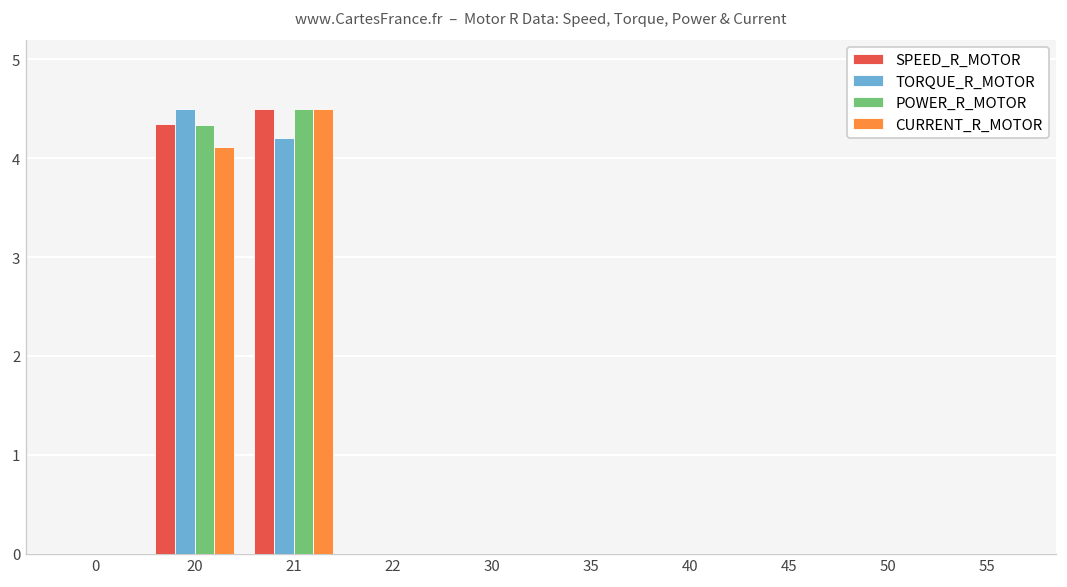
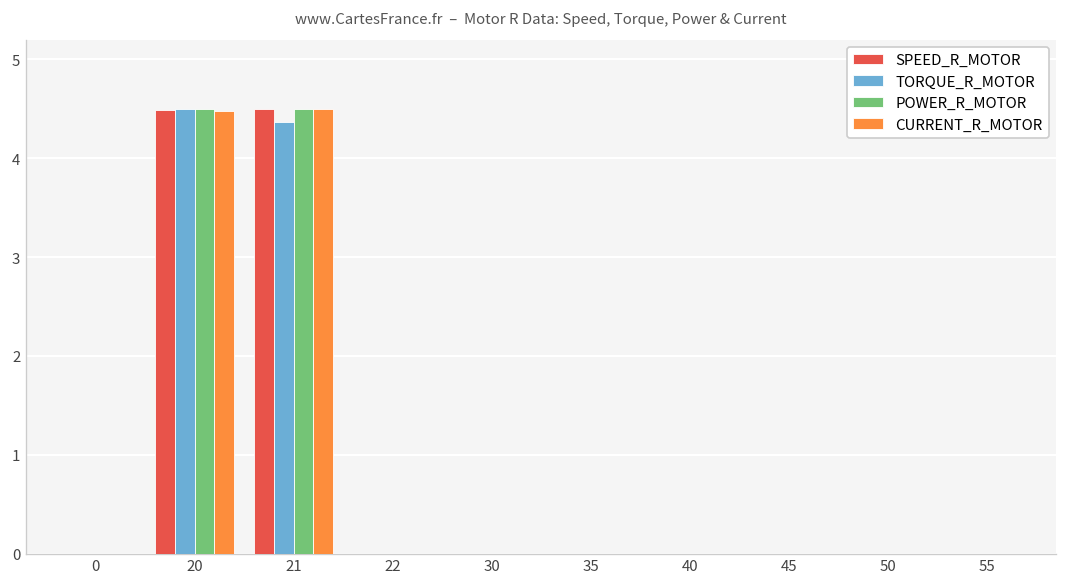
SPEED_R_MOTOR, 20: 4.4 -> 4.5
POWER_R_MOTOR, 20: 4.3 -> 4.5
CURRENT_R_MOTOR, 20: 4.1 -> 4.5
TORQUE_R_MOTOR, 21: 4.2 -> 4.4
